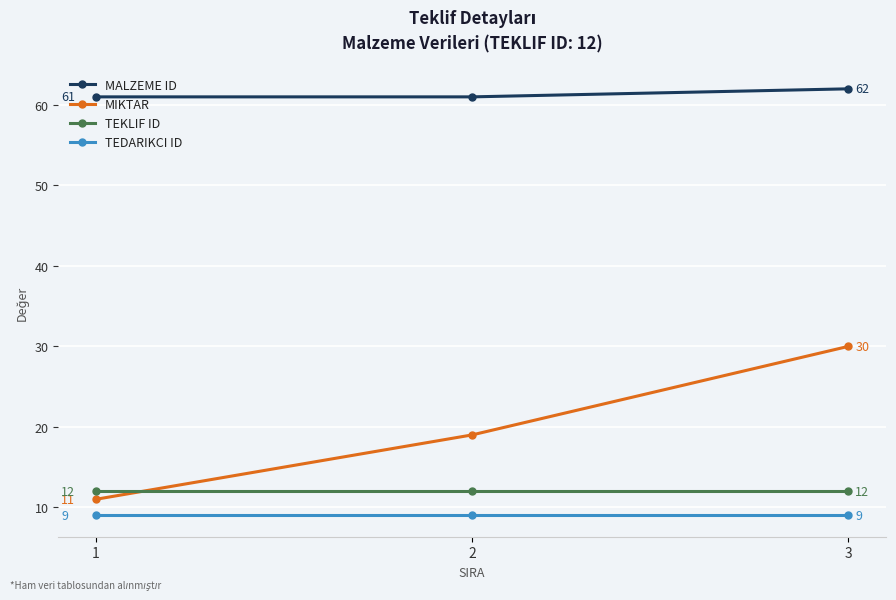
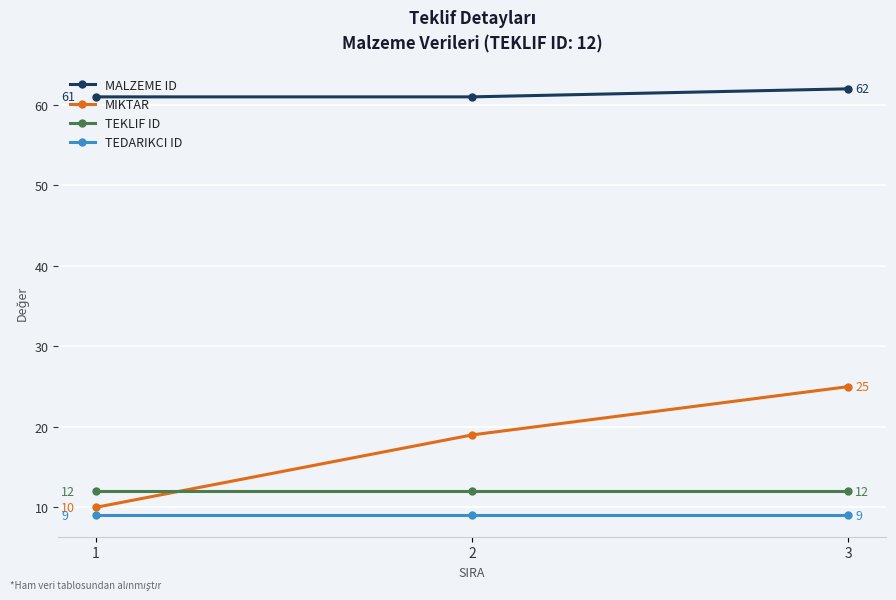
MIKTAR, 1: 11 -> 10
MIKTAR, 3: 30 -> 25
